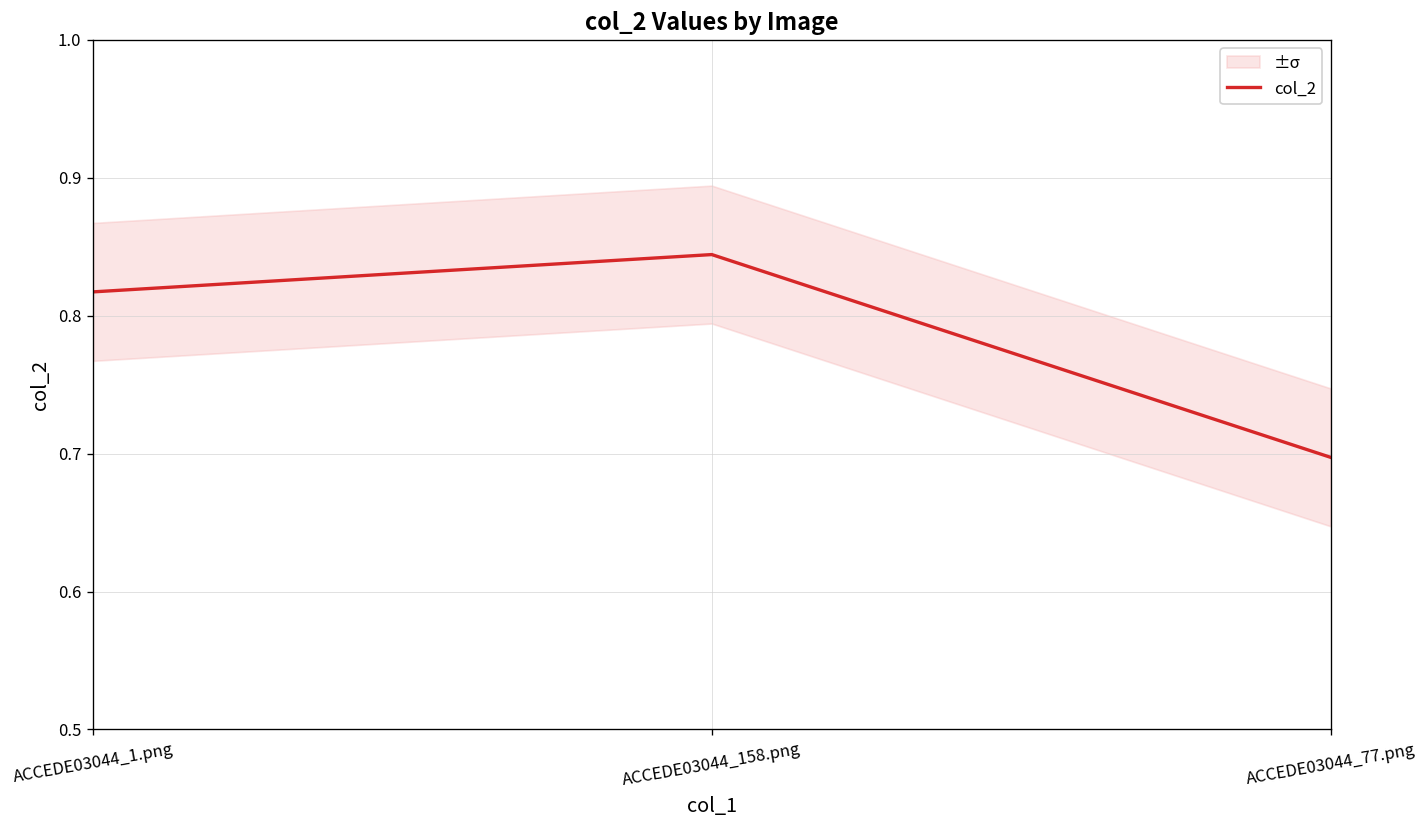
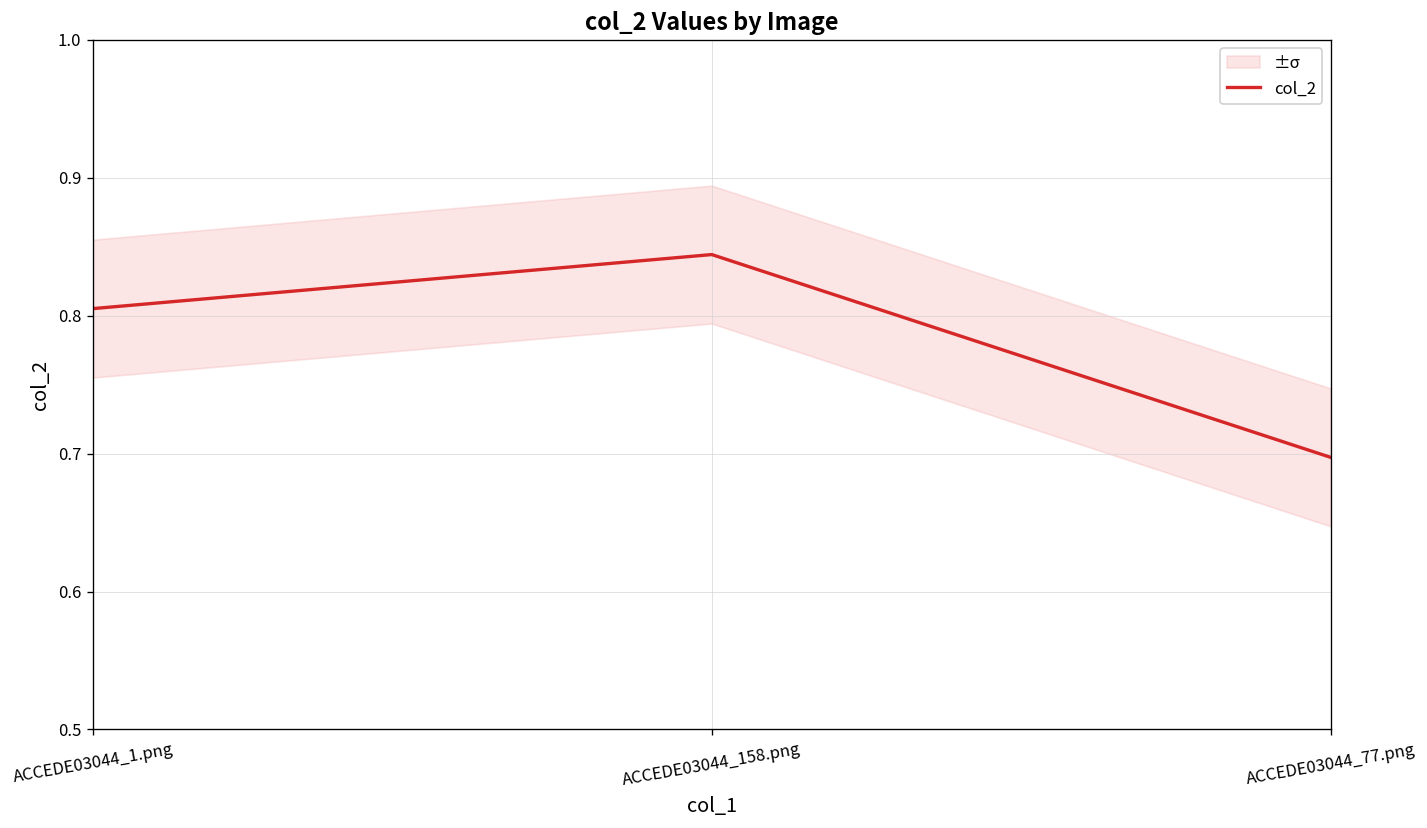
col_2, ACCEDE03044_1.png: 0.817 -> 0.805
